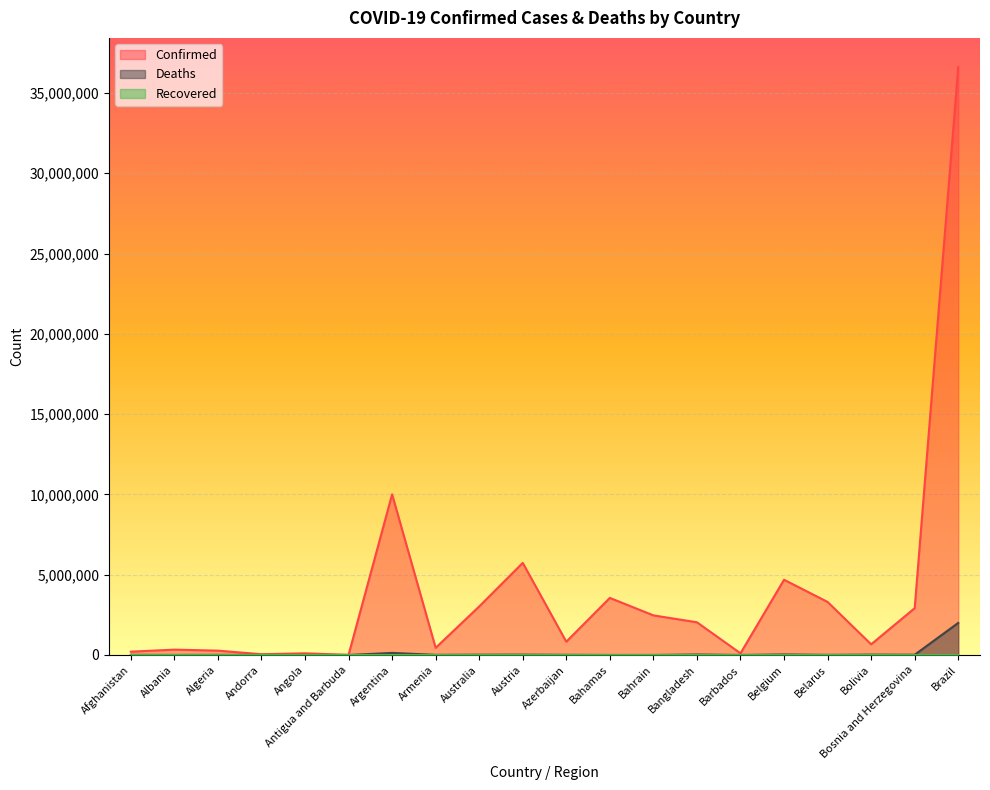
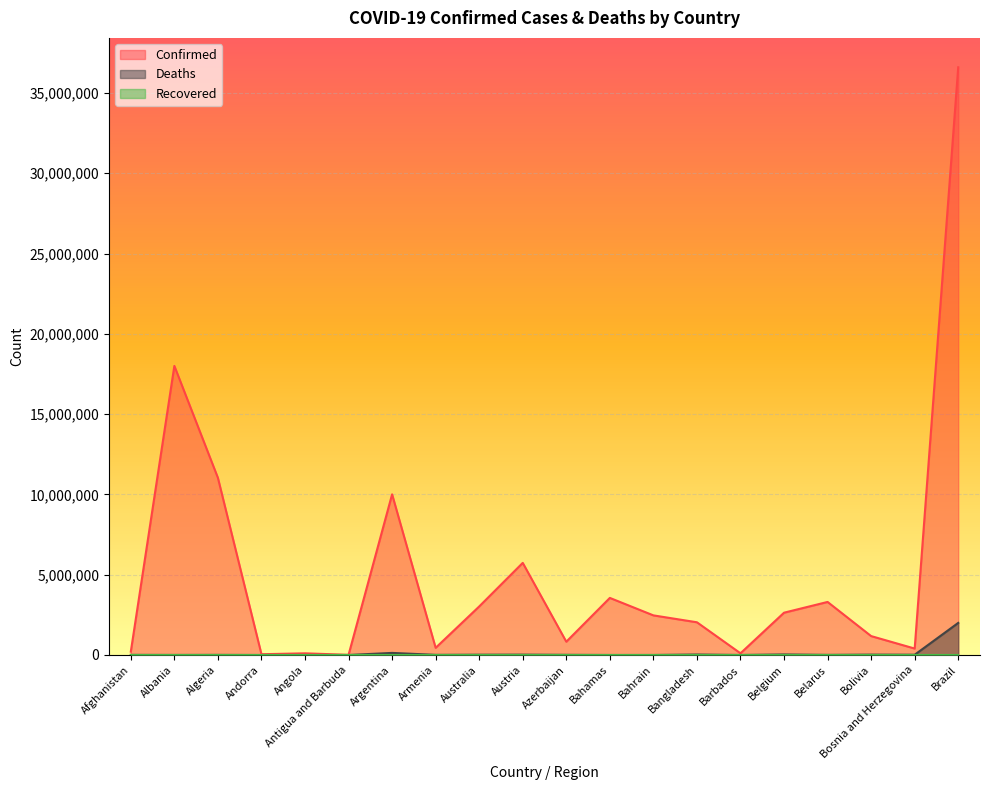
Confirmed, Albania: 300,000 -> 18,000,000
Confirmed, Algeria: 300,000 -> 11,000,000
Confirmed, Belgium: 4,700,000 -> 2,600,000
Confirmed, Bolivia: 700,000 -> 1,200,000
Confirmed, Bosnia and Herzegovina: 2,900,000 -> 400,000
